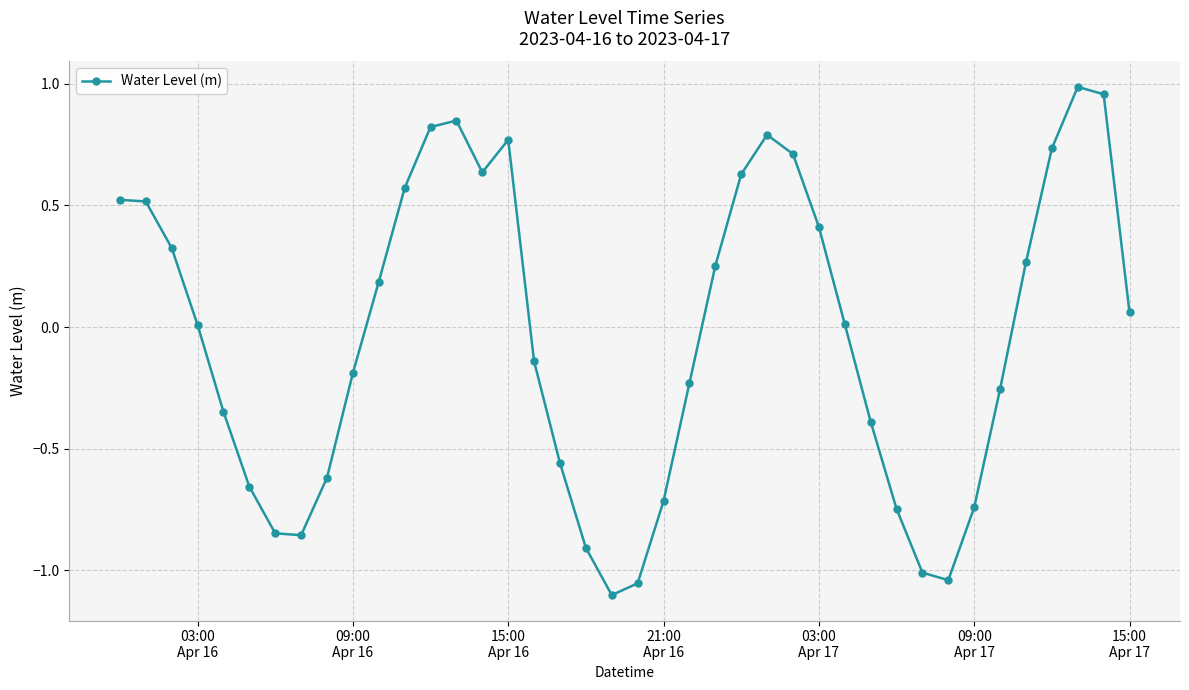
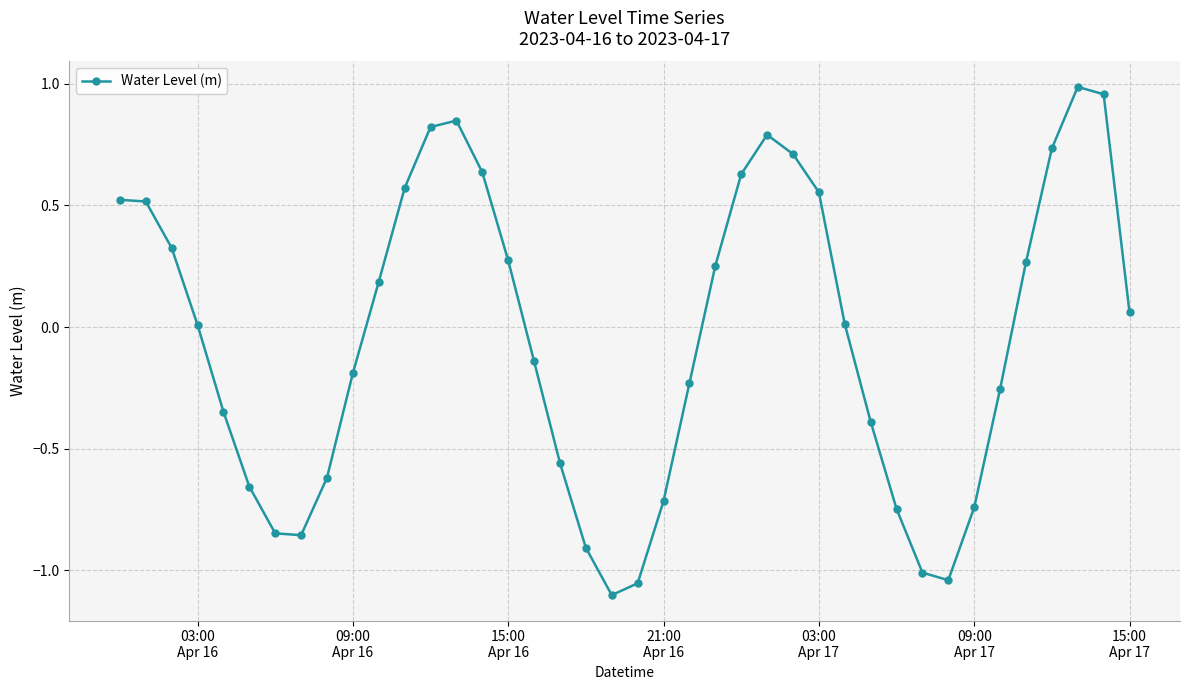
15:00 Apr 16: 0.77 -> 0.27
03:00 Apr 17: 0.41 -> 0.55
